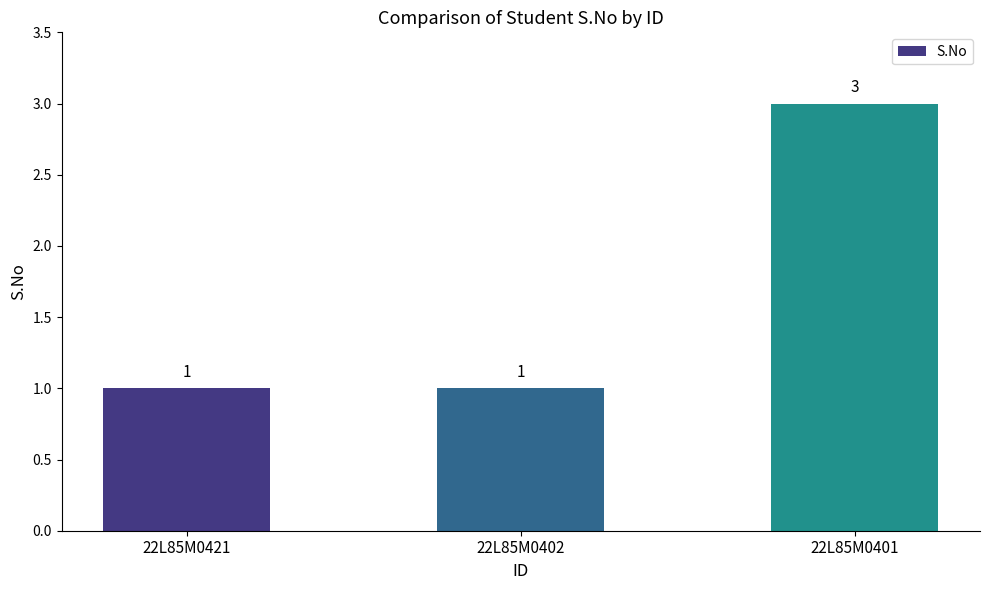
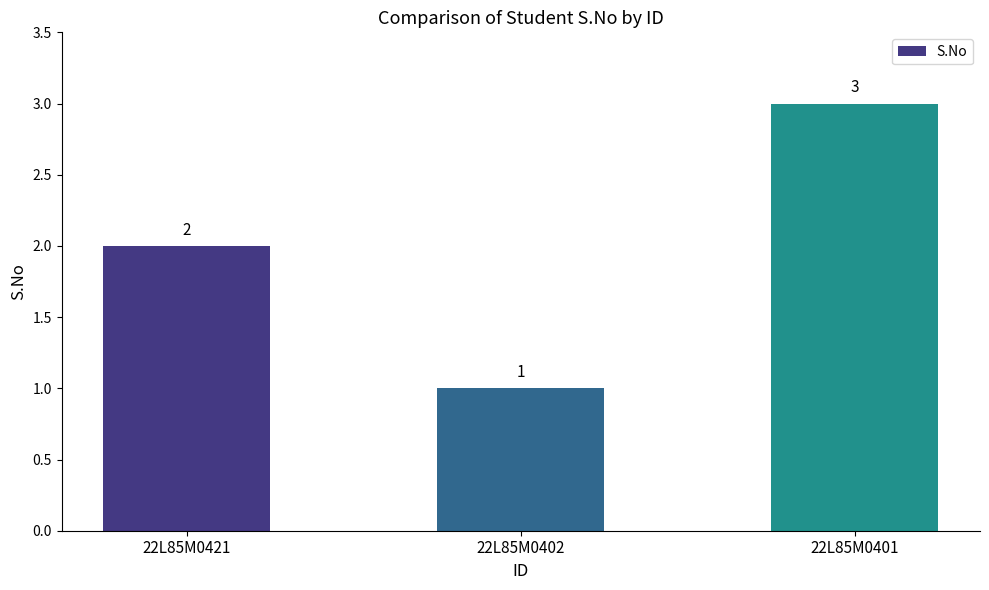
22L85M0421: 1 -> 2
